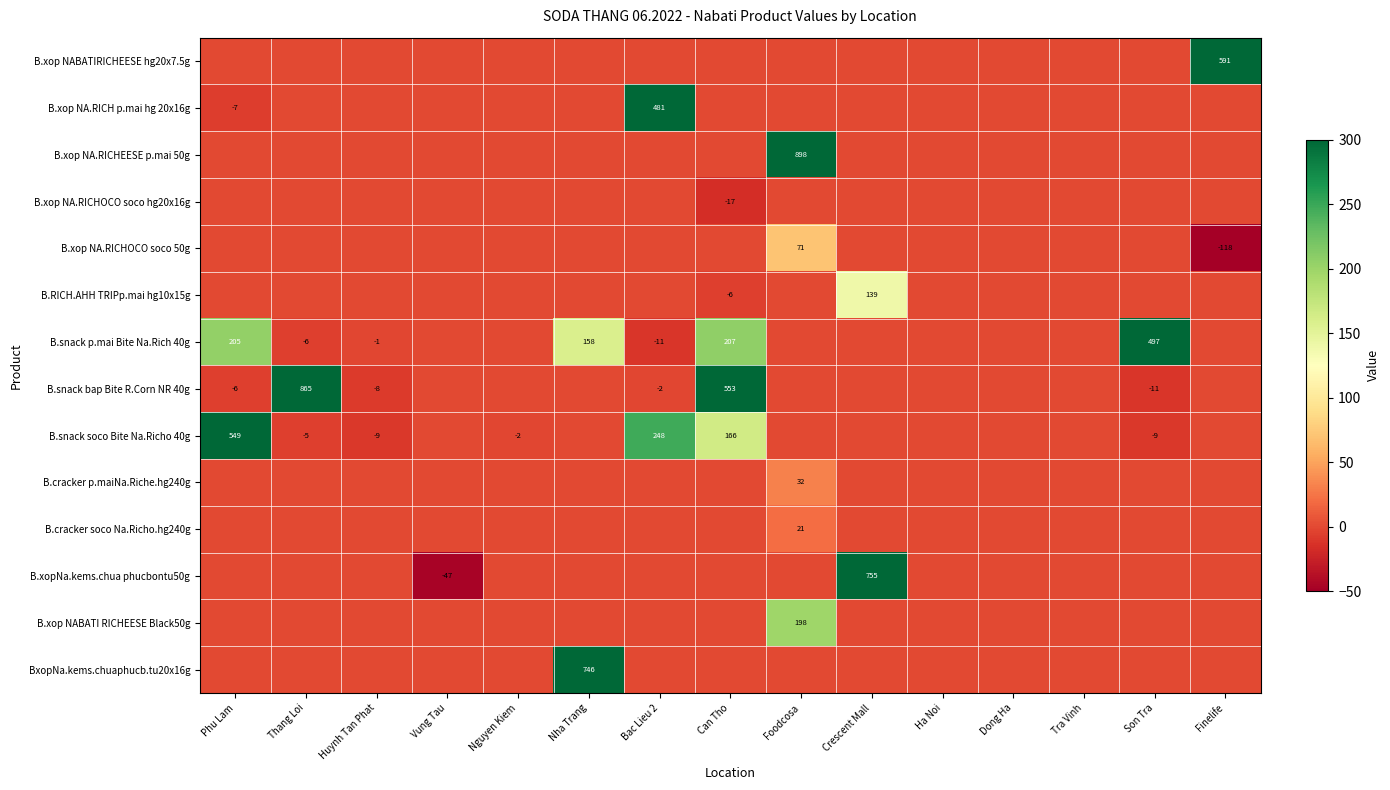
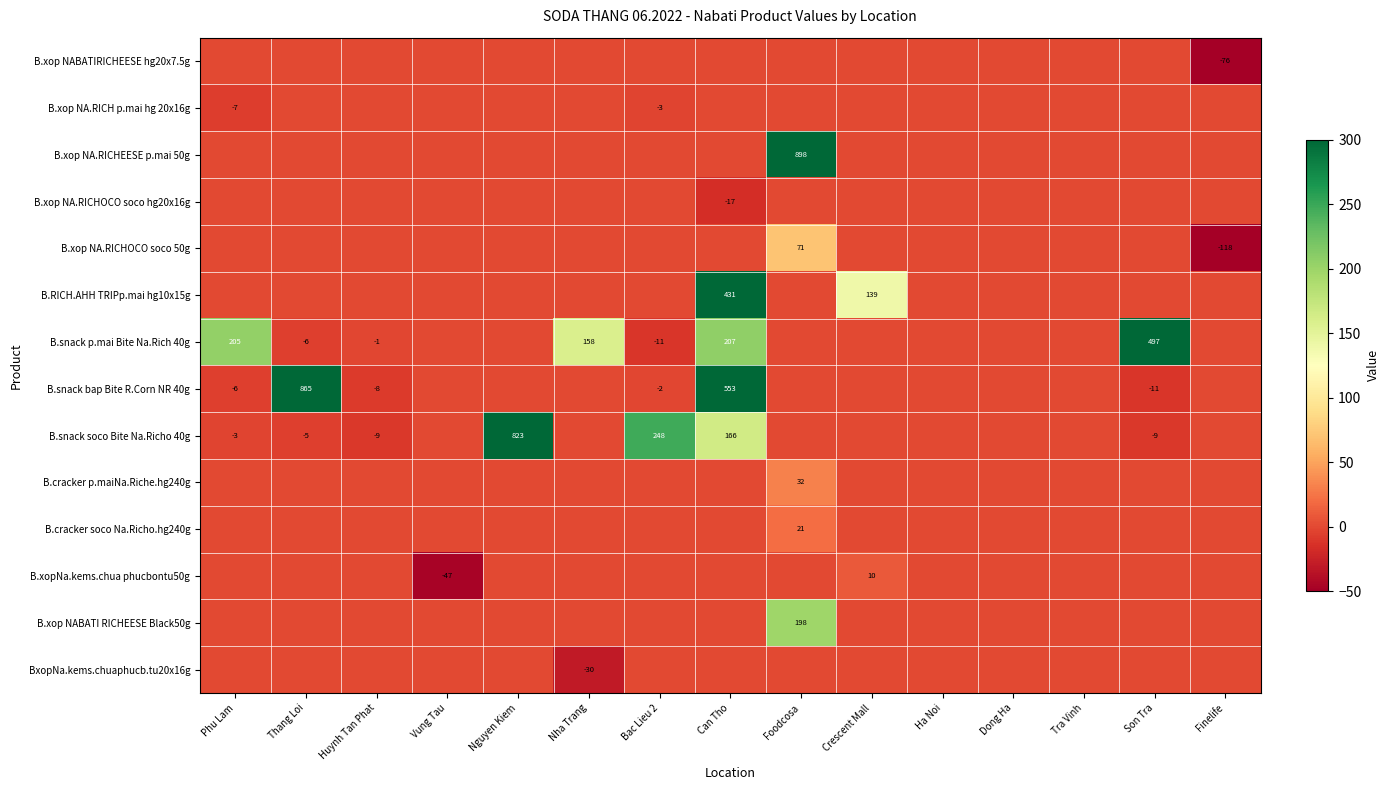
B.xop NABATIRICHEESE hg20x7.5g, Finelife: 591 -> -76
B.xop NA.RICH p.mai hg 20x16g, Bac Lieu 2: 481 -> -3
B.RICH.AHH TRIPp.mai hg10x15g, Can Tho: -6 -> 431
B.snack soco Bite Na.Richo 40g, Phu Lam: 549 -> -3
B.snack soco Bite Na.Richo 40g, Nguyen Kiem: -2 -> 823
B.xopNa.kems.chua phucbontu50g, Crescent Mall: 755 -> 10
BxopNa.kems.chuaphucb.tu20x16g, Nha Trang: 746 -> -30
